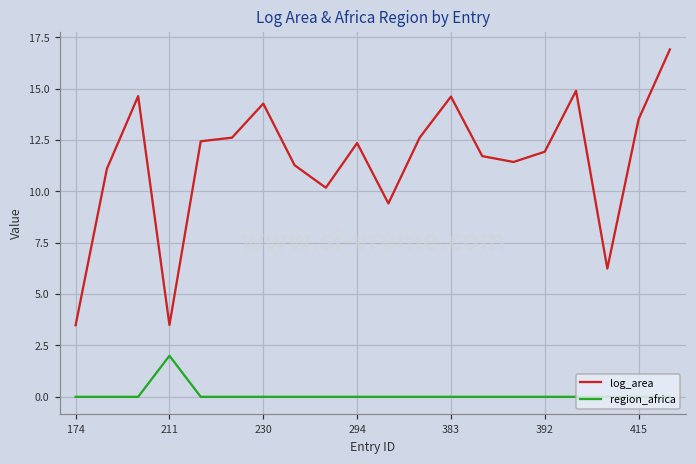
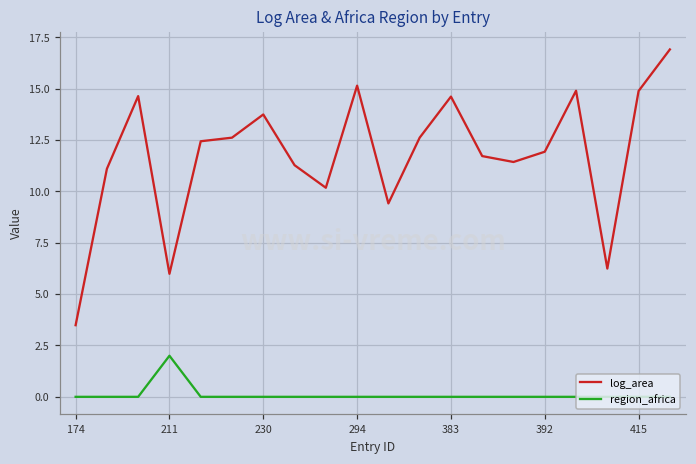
log_area, 211: 3.5 -> 6.0
log_area, 230: 14.3 -> 13.7
log_area, 294: 12.4 -> 15.2
log_area, 415: 13.5 -> 14.9
